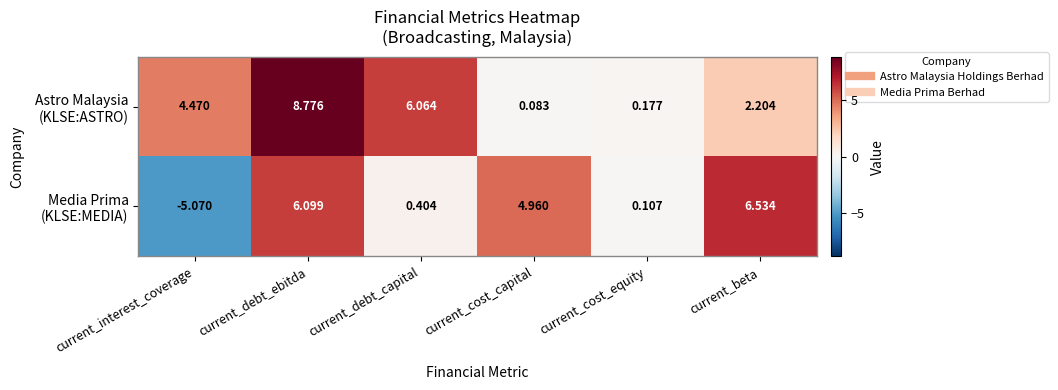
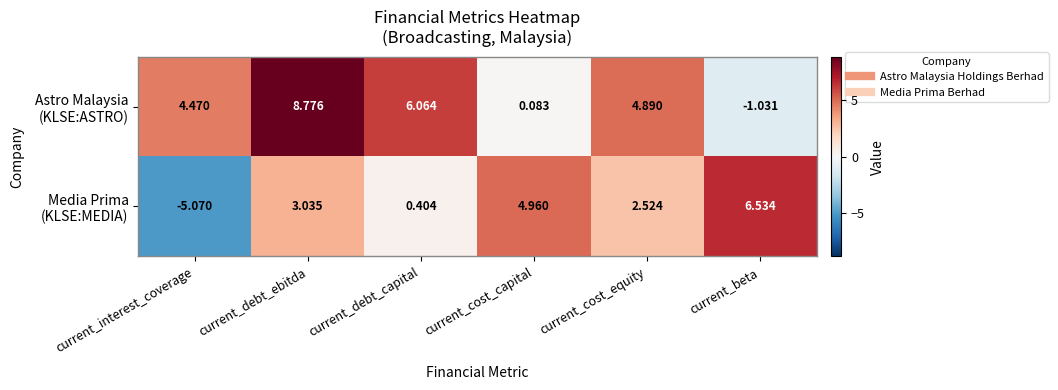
Astro Malaysia (KLSE:ASTRO), current_cost_equity: 0.177 -> 4.890
Astro Malaysia (KLSE:ASTRO), current_beta: 2.204 -> -1.031
Media Prima (KLSE:MEDIA), current_debt_ebitda: 6.099 -> 3.035
Media Prima (KLSE:MEDIA), current_cost_equity: 0.107 -> 2.524
